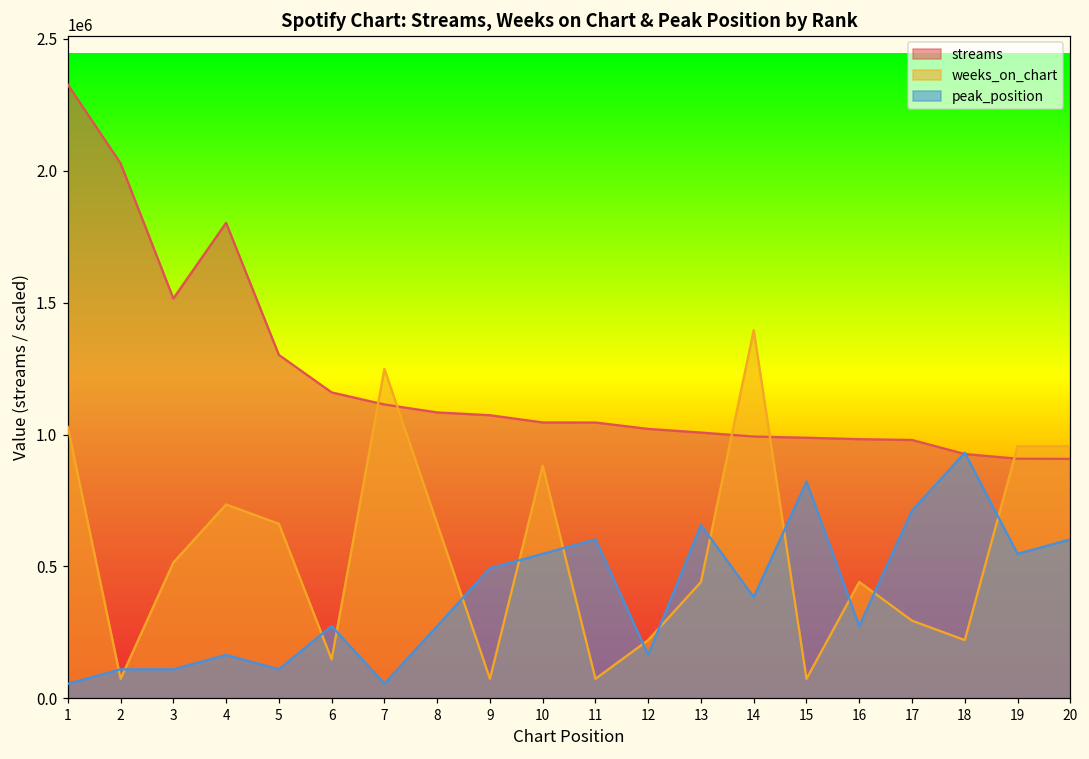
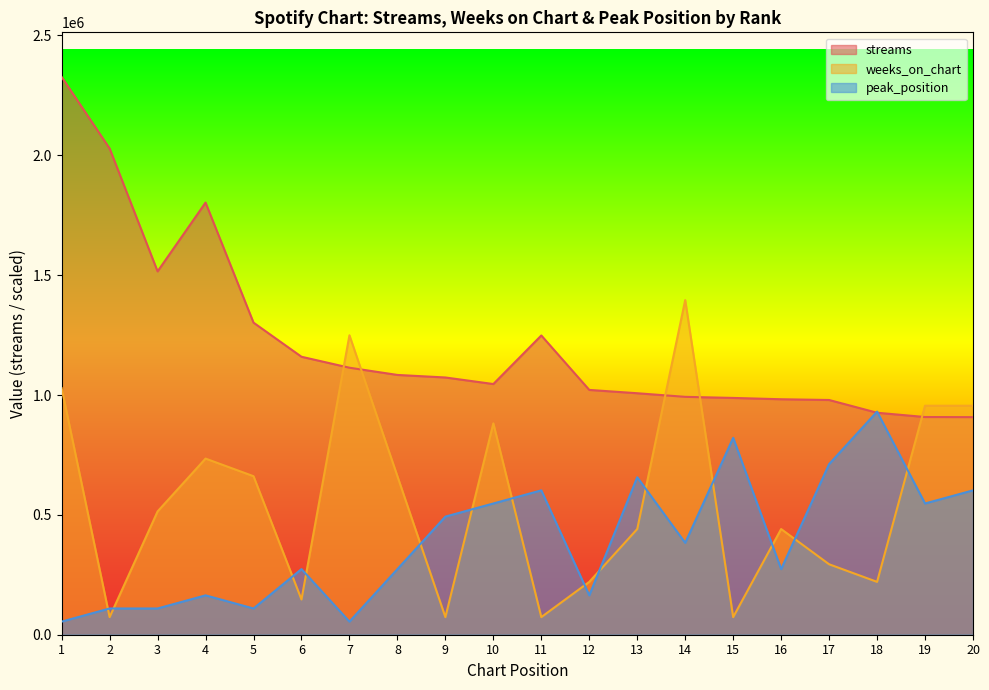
streams, 11: 1050000 -> 1250000
